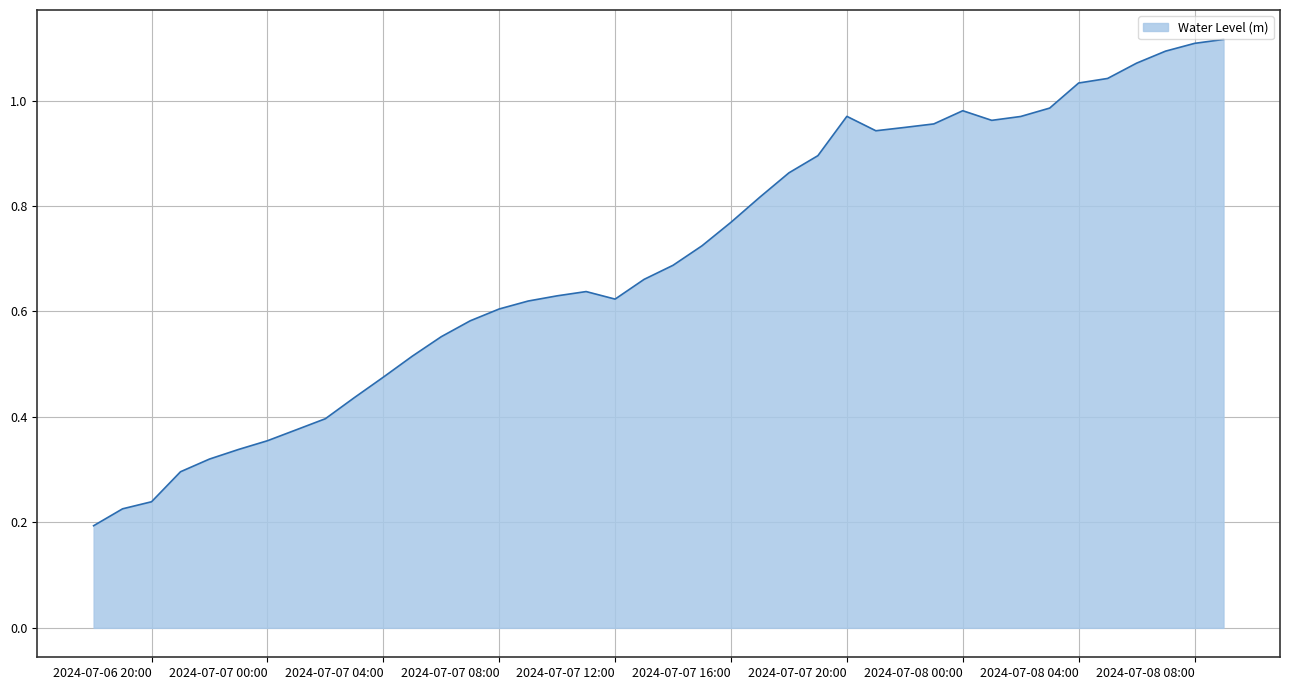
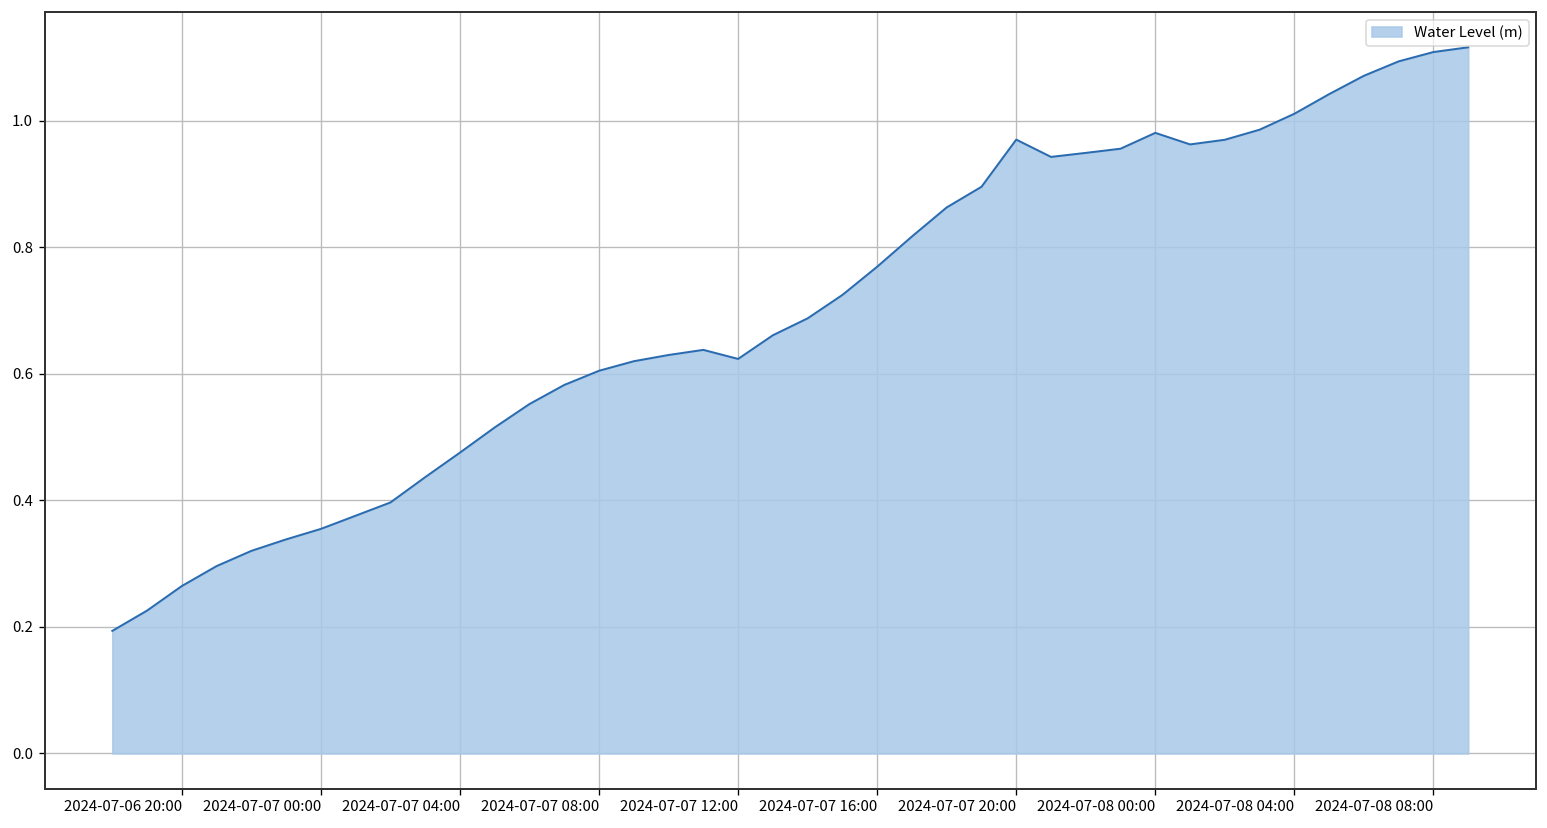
2024-07-06 20:00: 0.24 -> 0.26
2024-07-08 04:00: 1.03 -> 1.01
